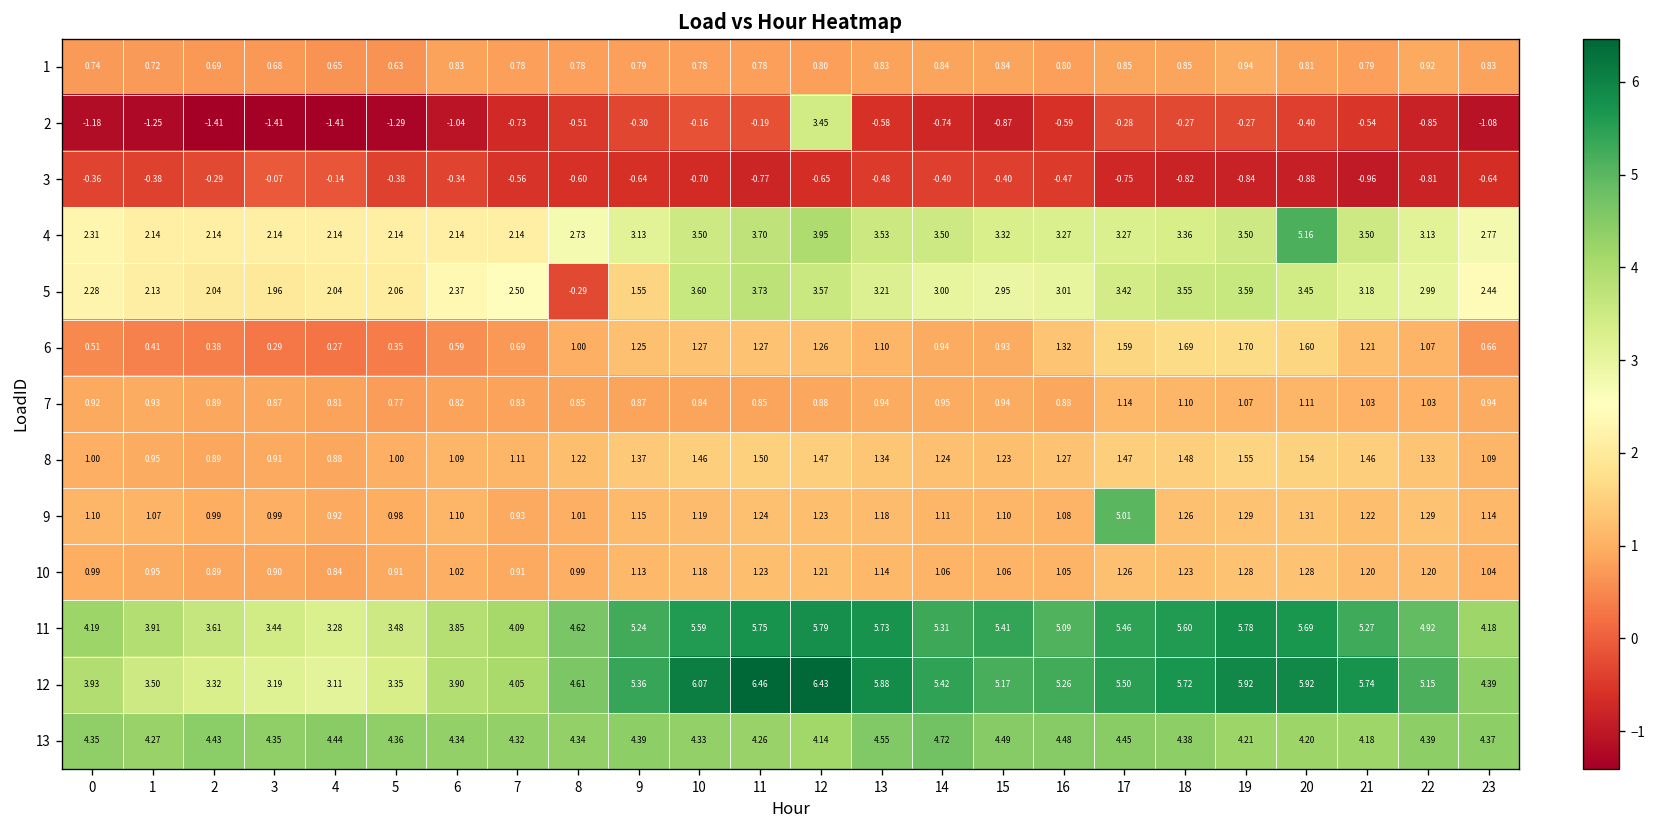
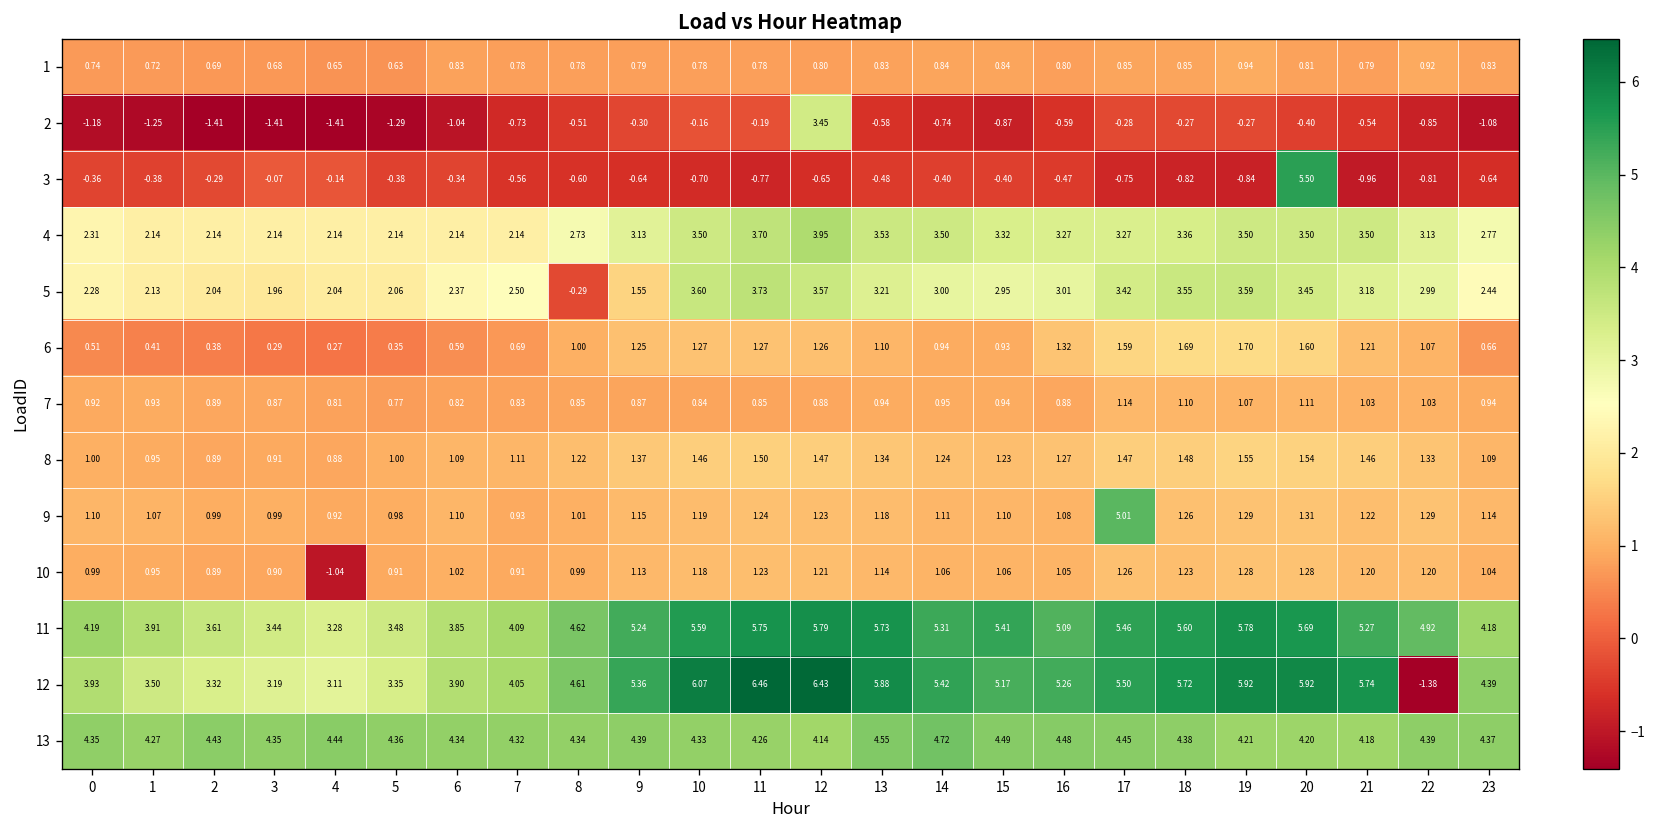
3, 20: -0.88 -> 5.50
4, 20: 5.16 -> 3.50
10, 4: 0.84 -> -1.04
12, 22: 5.15 -> -1.38
